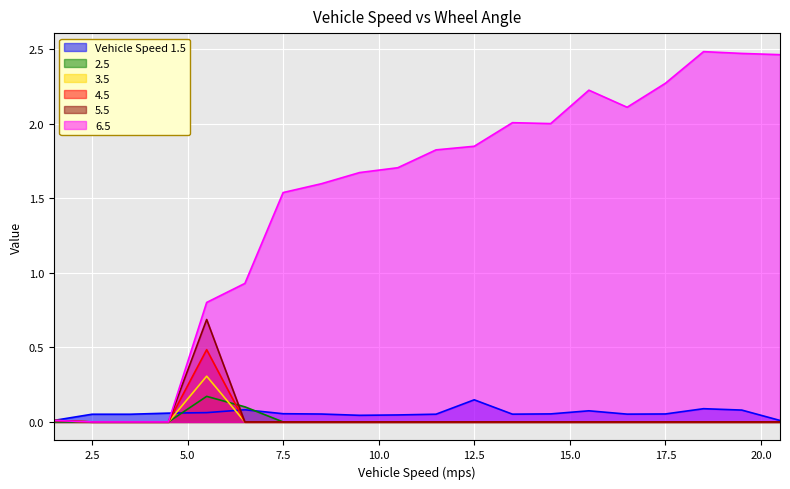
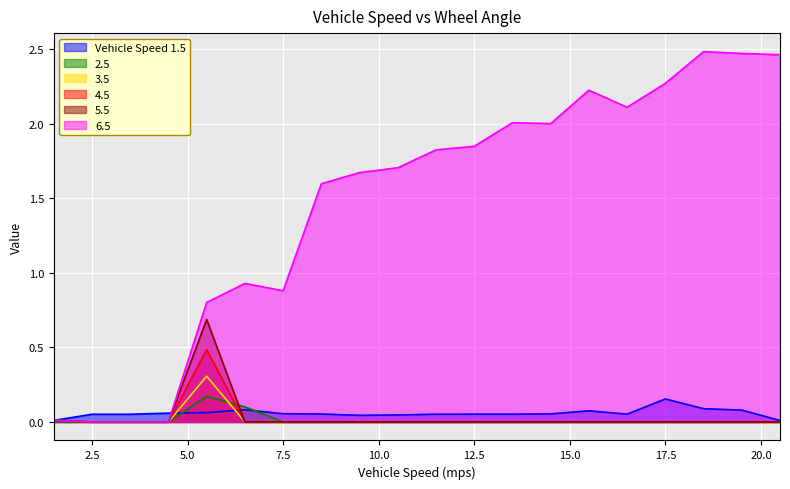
6.5, 7.5: 1.54 -> 0.88
Vehicle Speed 1.5, 12.5: 0.15 -> 0.05
Vehicle Speed 1.5, 17.5: 0.05 -> 0.15
